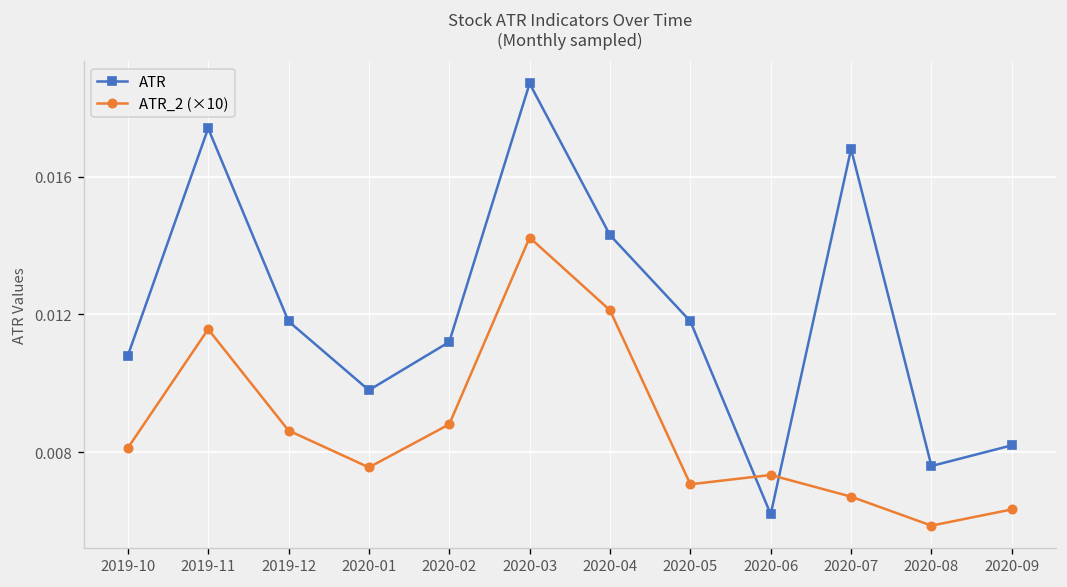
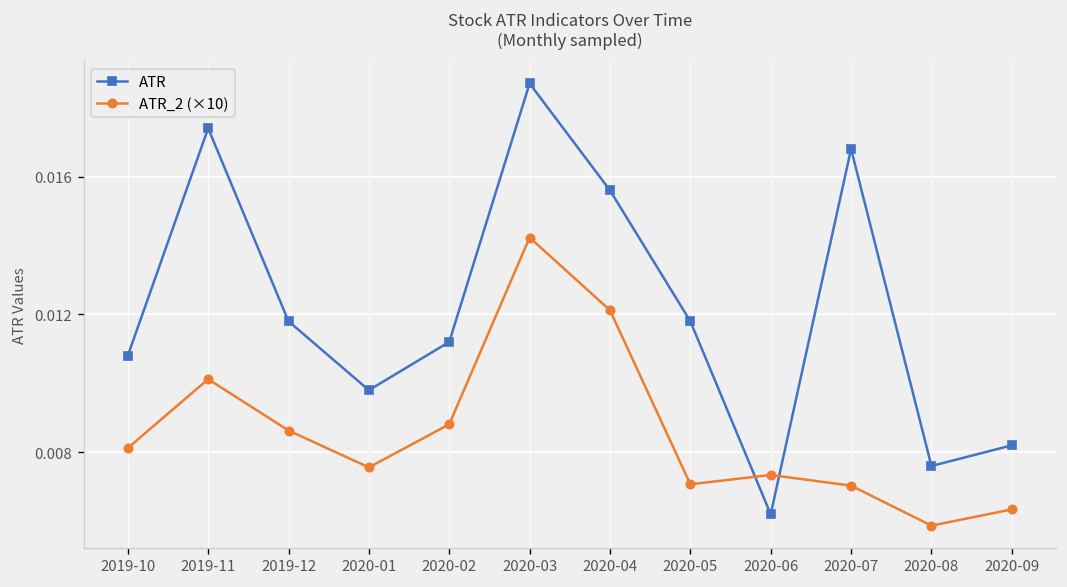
ATR_2 (×10), 2019-11: 0.0116 -> 0.0101
ATR, 2020-04: 0.0143 -> 0.0156
ATR_2 (×10), 2020-07: 0.0067 -> 0.0070
